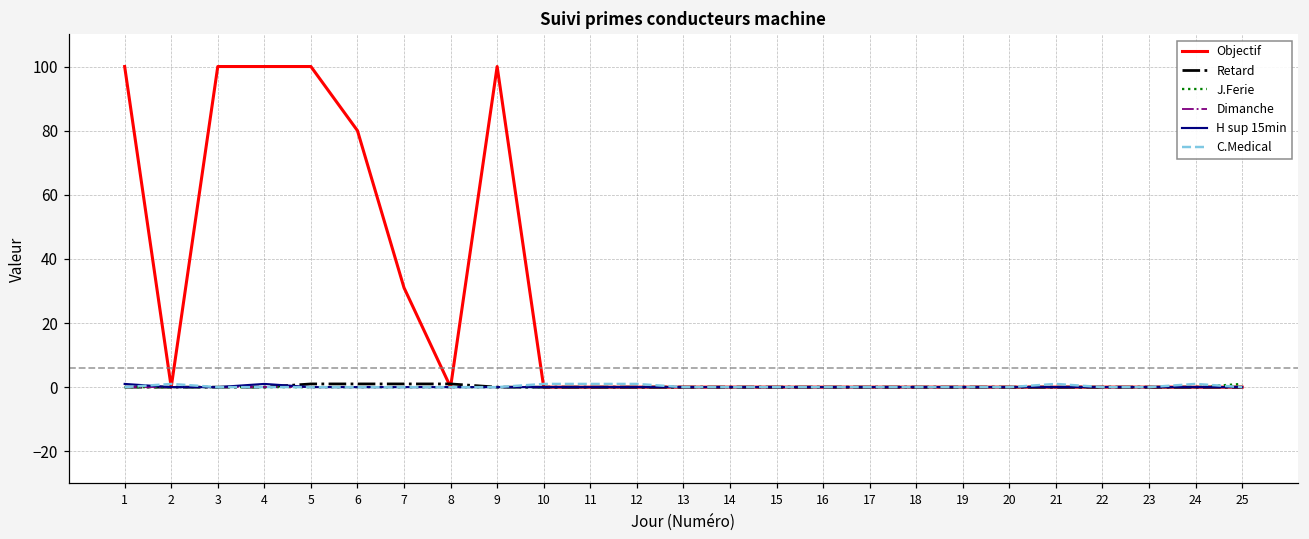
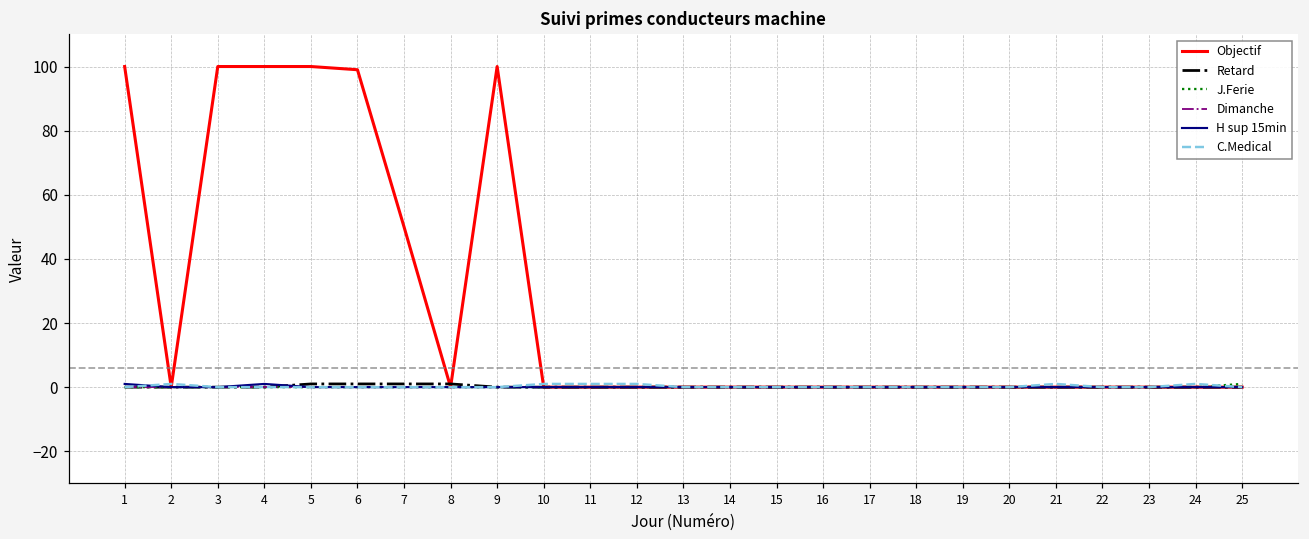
Objectif, 6: 80 -> 99
Objectif, 7: 31 -> 50
